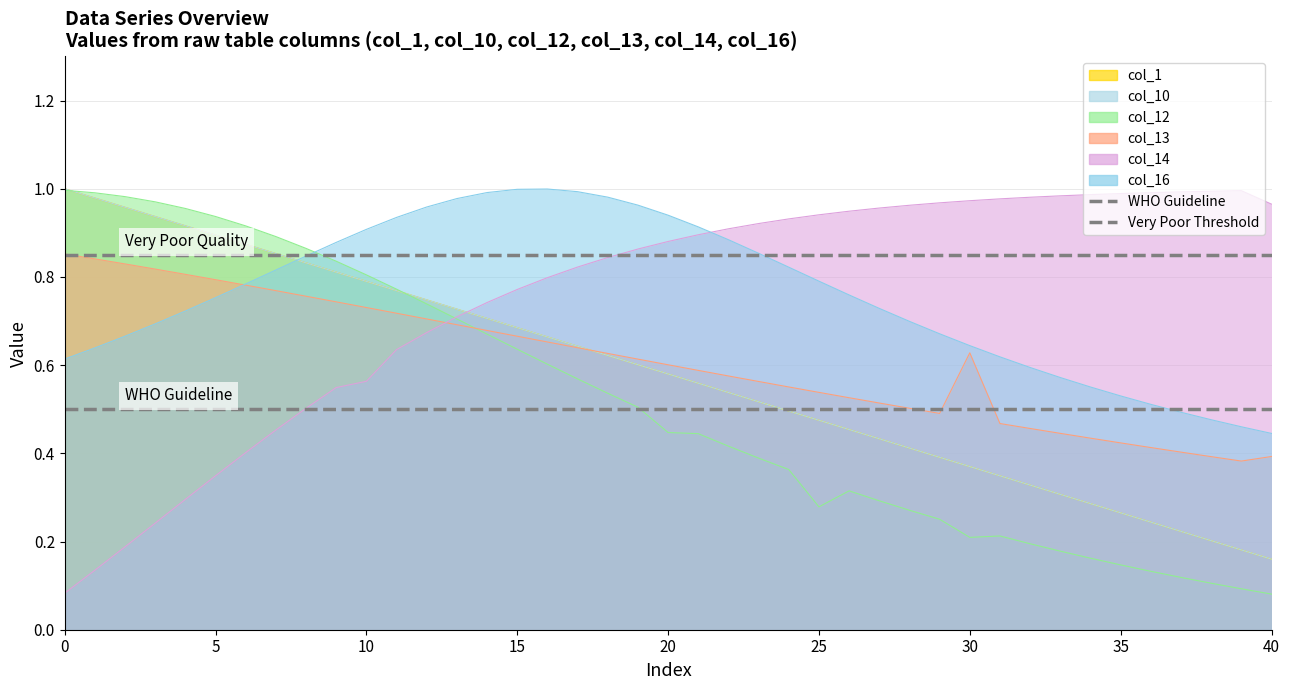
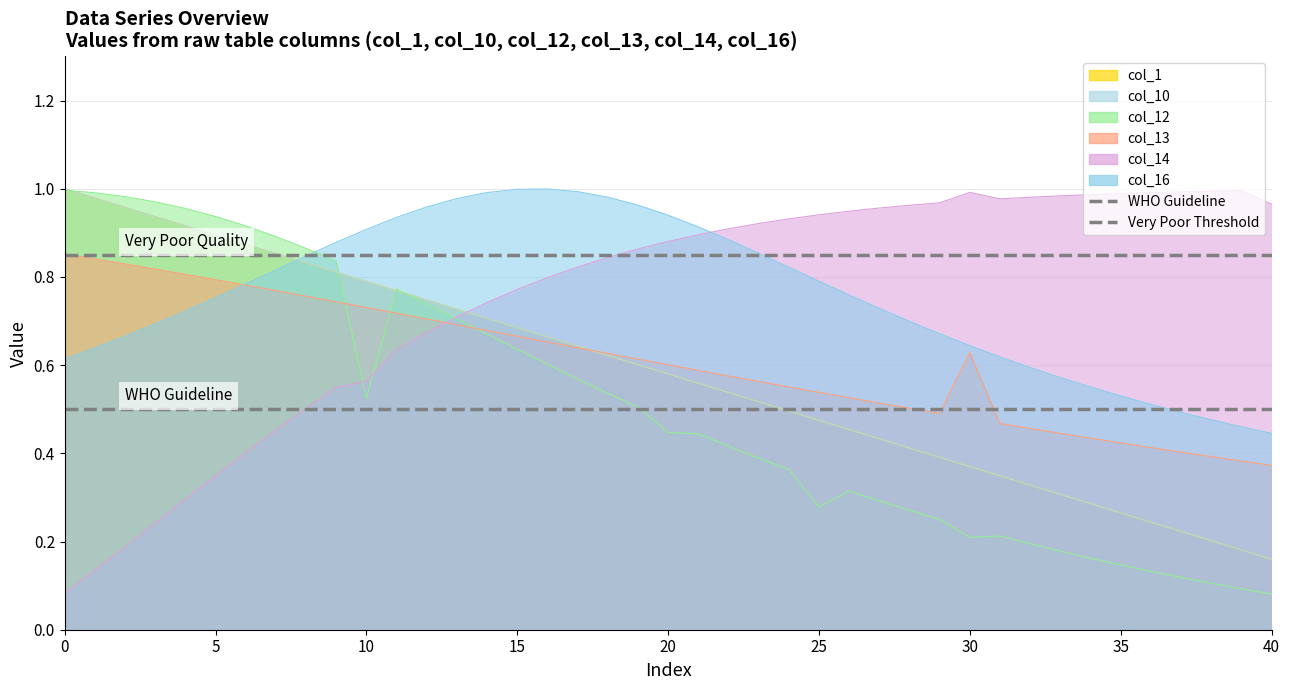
col_12, 10: 0.80 -> 0.52
col_14, 30: 0.97 -> 0.99
col_13, 40: 0.39 -> 0.37
